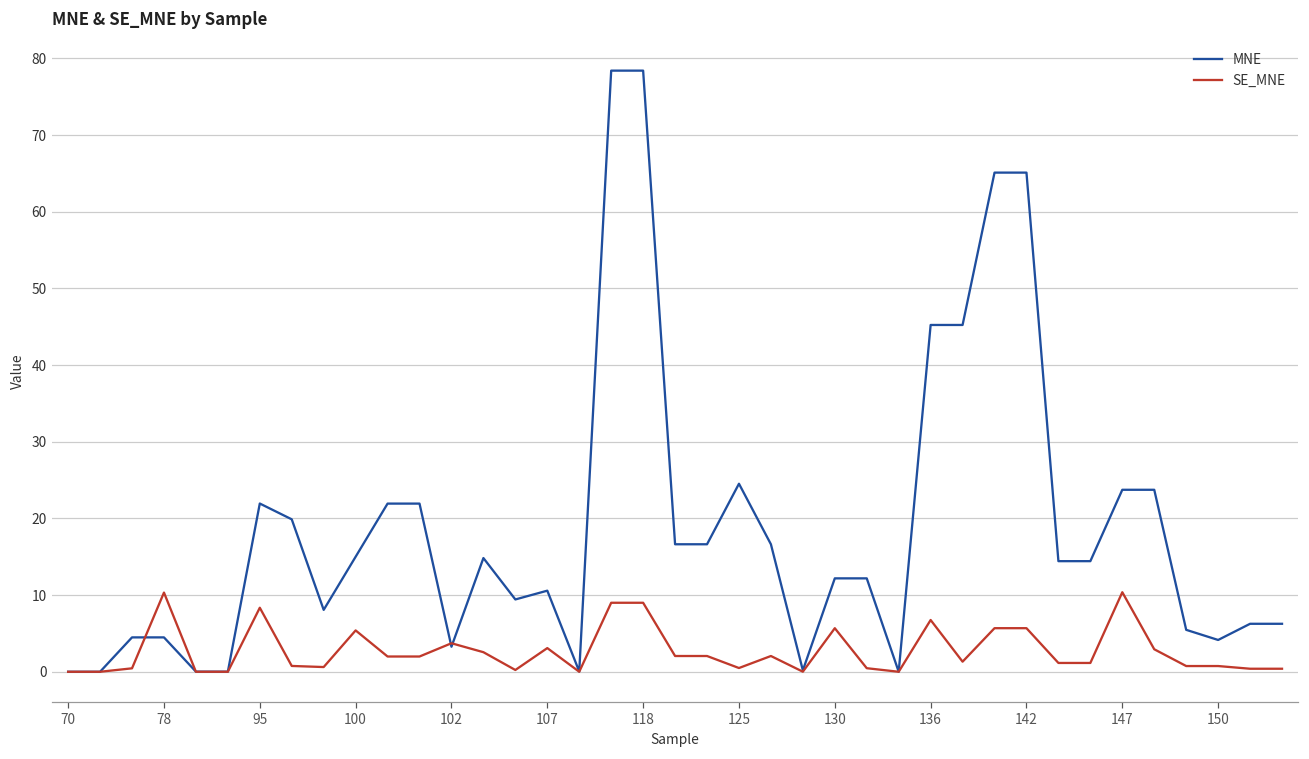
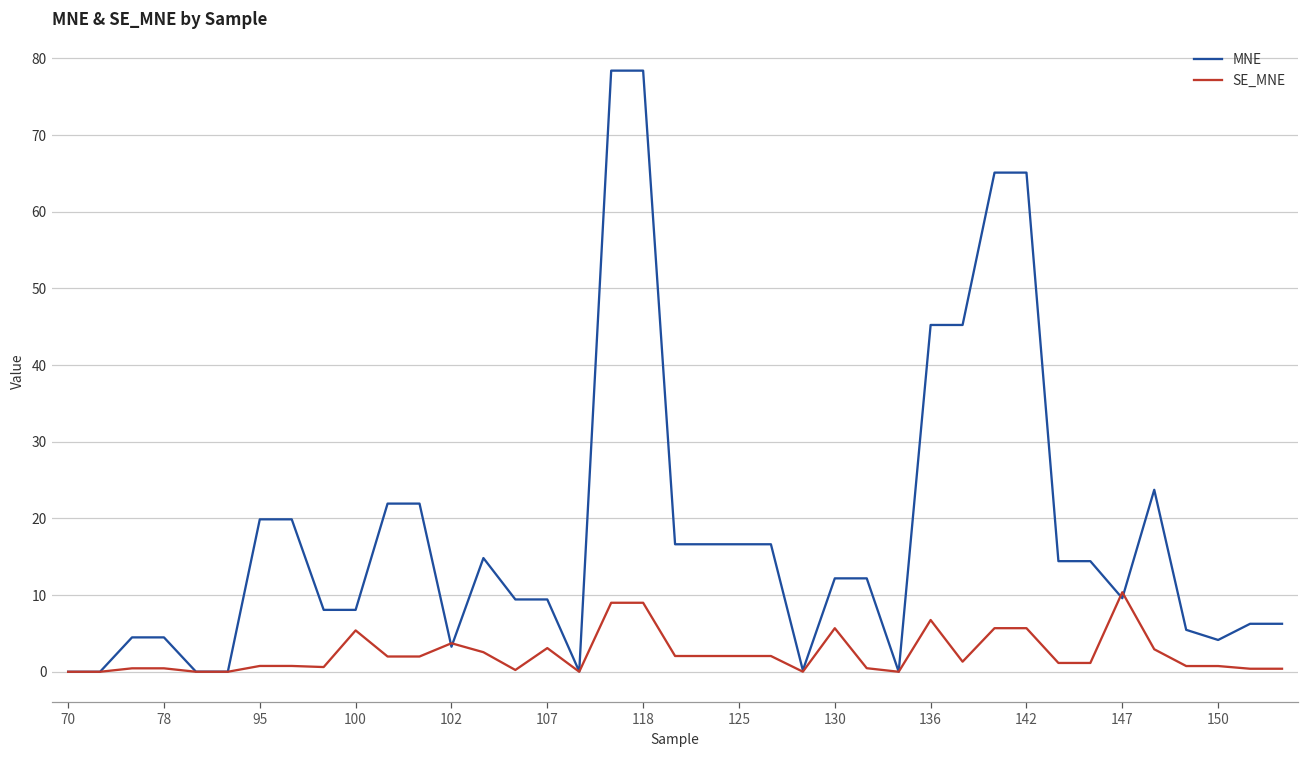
SE_MNE, 78: 10 -> 0
MNE, 95: 22 -> 20
SE_MNE, 95: 8 -> 1
MNE, 100: 15 -> 8
MNE, 107: 11 -> 9
MNE, 125: 25 -> 17
SE_MNE, 125: 0 -> 2
MNE, 147: 24 -> 10
